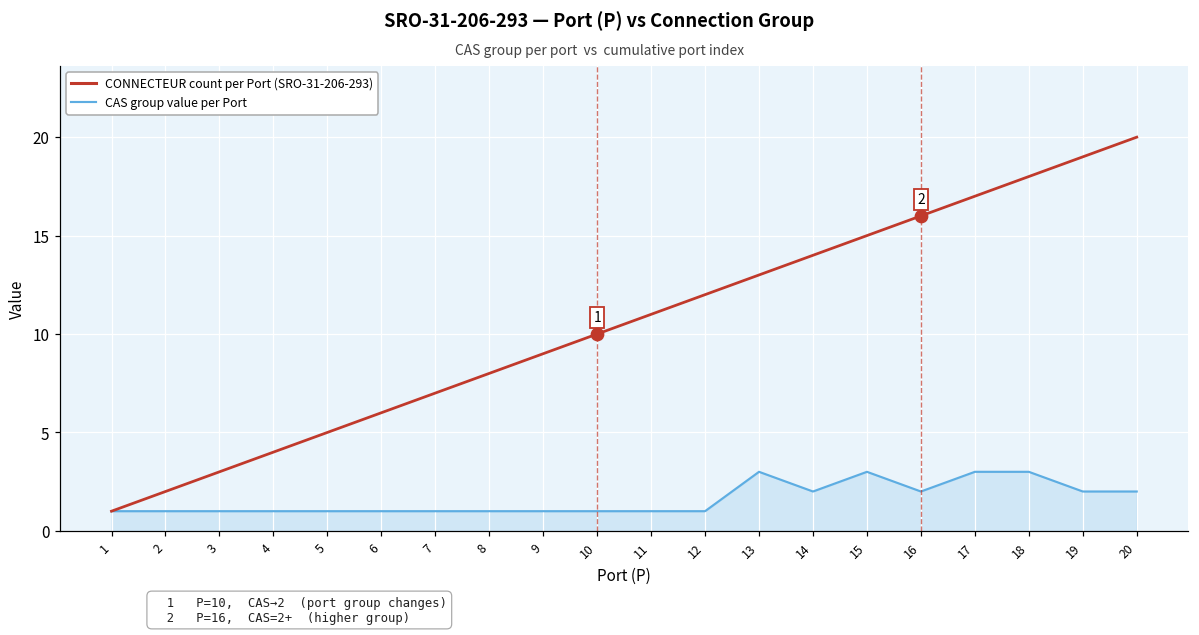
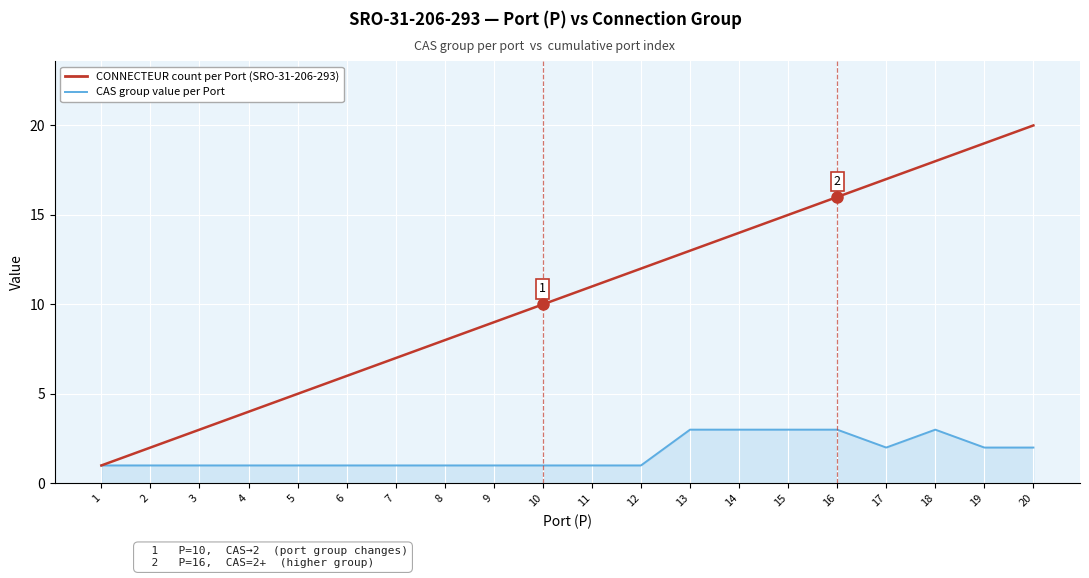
CAS group value per Port, 14: 2 -> 3
CAS group value per Port, 16: 2 -> 3
CAS group value per Port, 17: 3 -> 2
